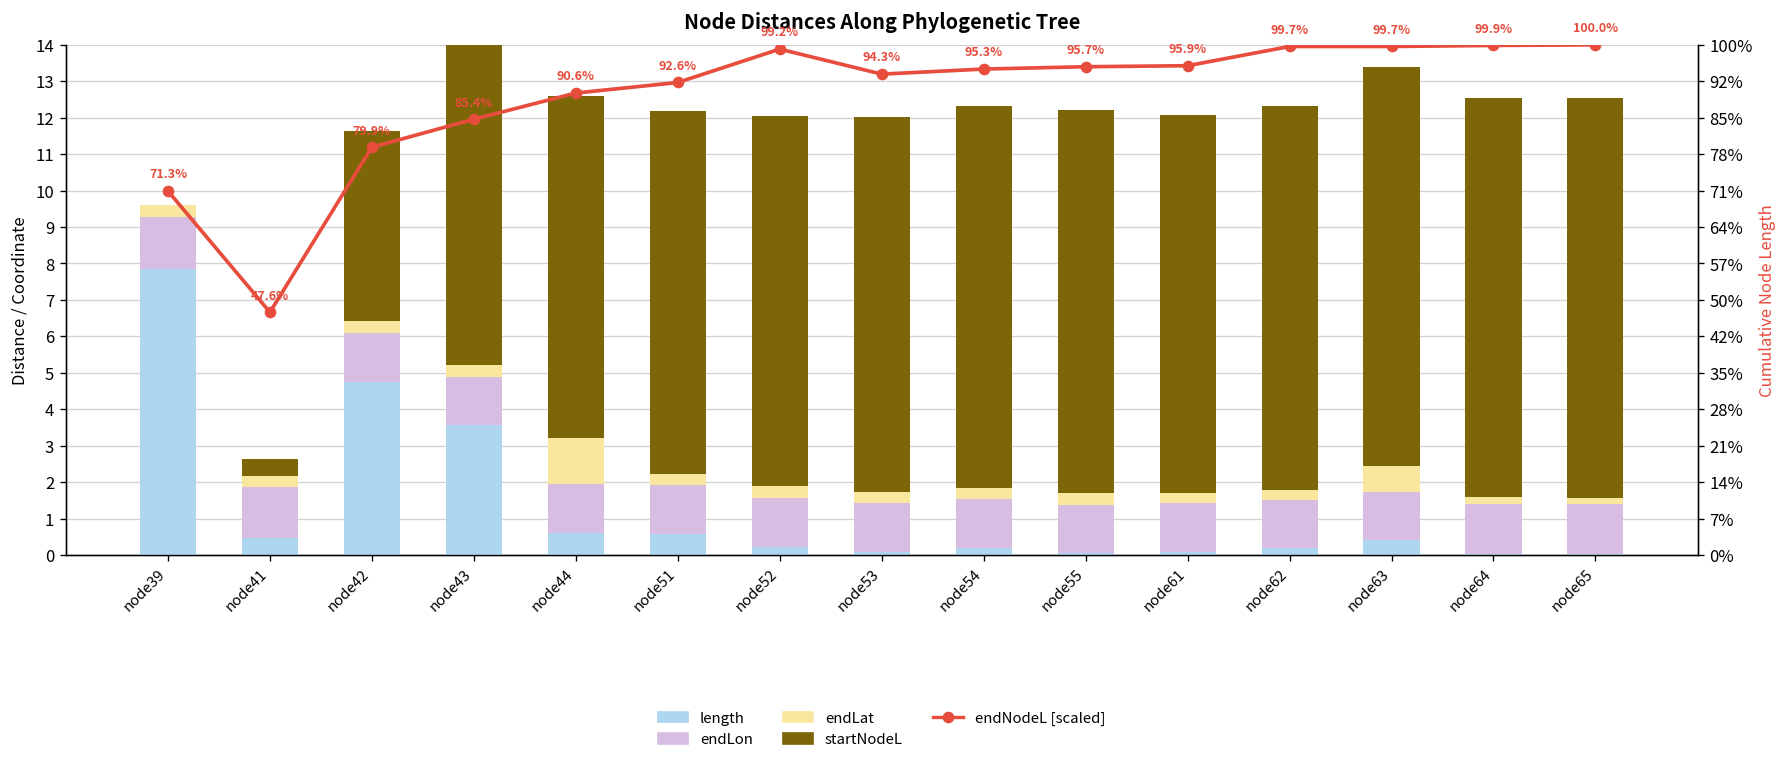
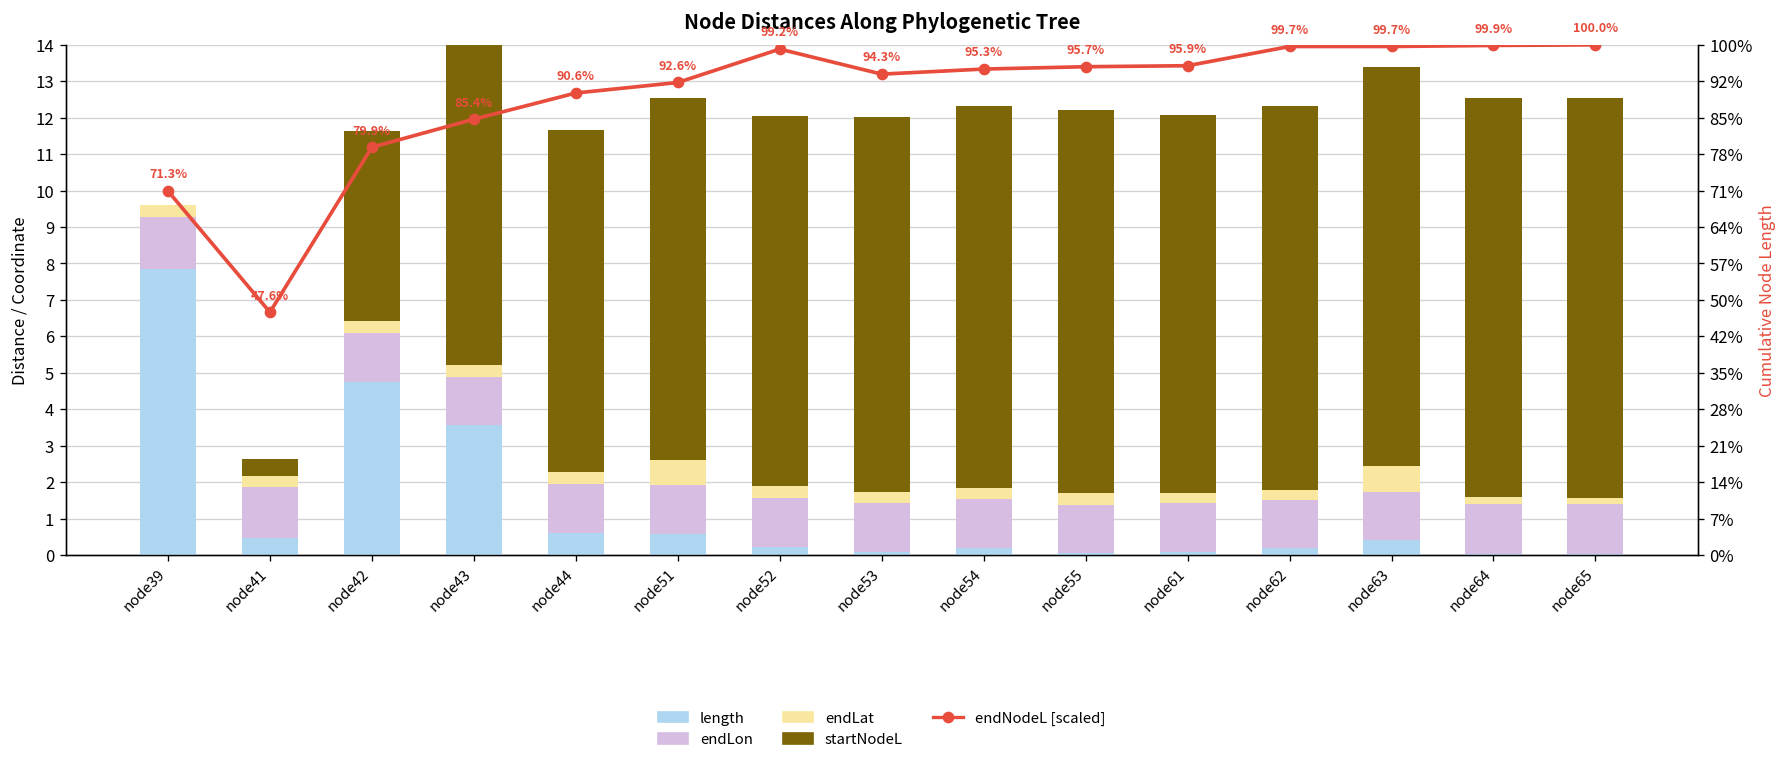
endLat, node44: 1.3 -> 0.3
endLat, node51: 0.3 -> 0.7
